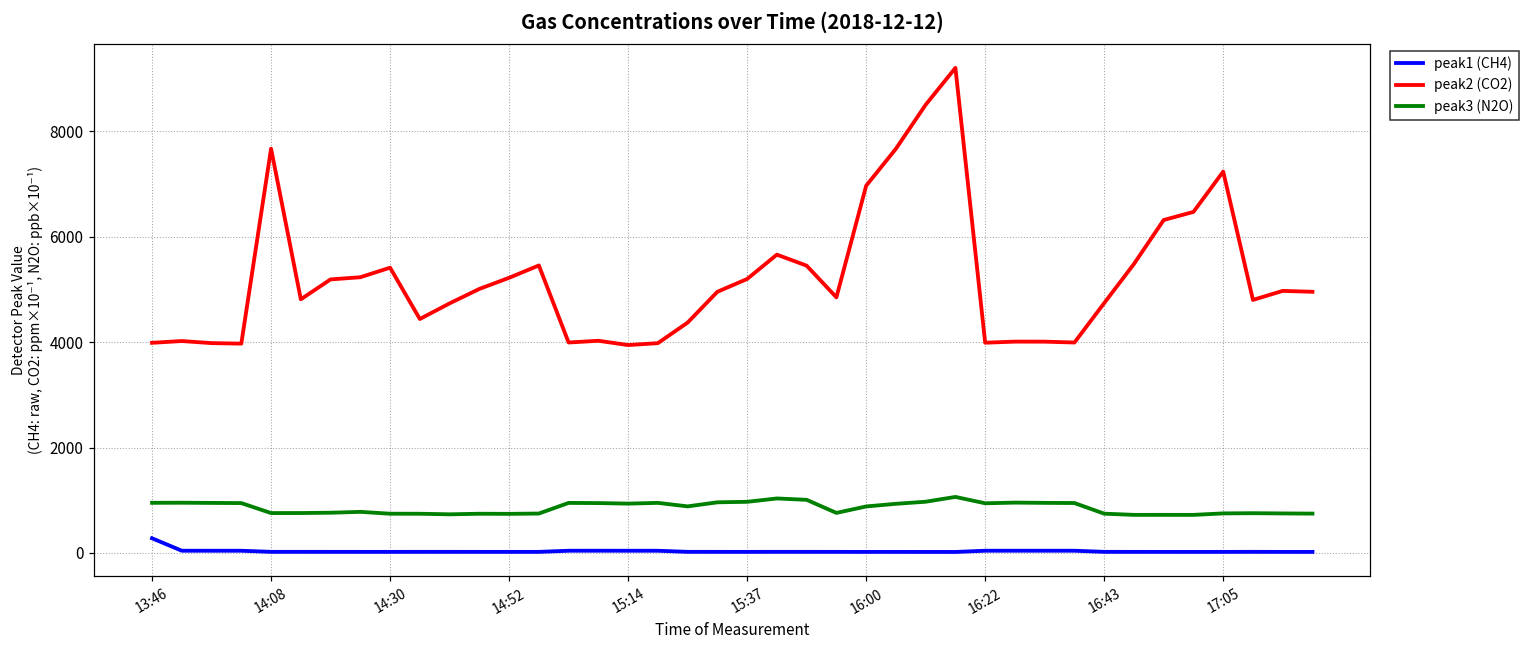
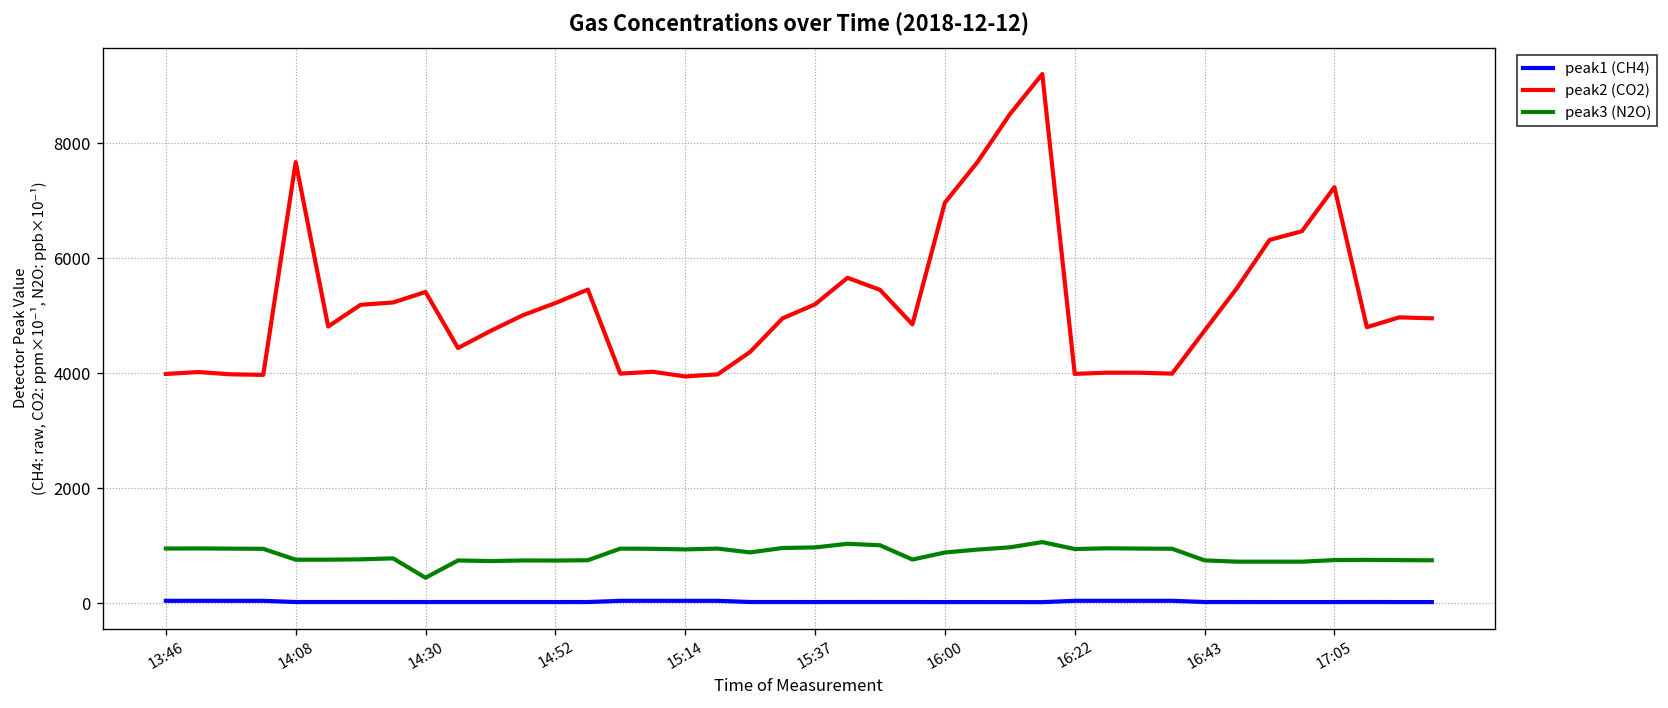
peak1 (CH4), 13:46: 300 -> 0
peak3 (N2O), 14:30: 700 -> 400
